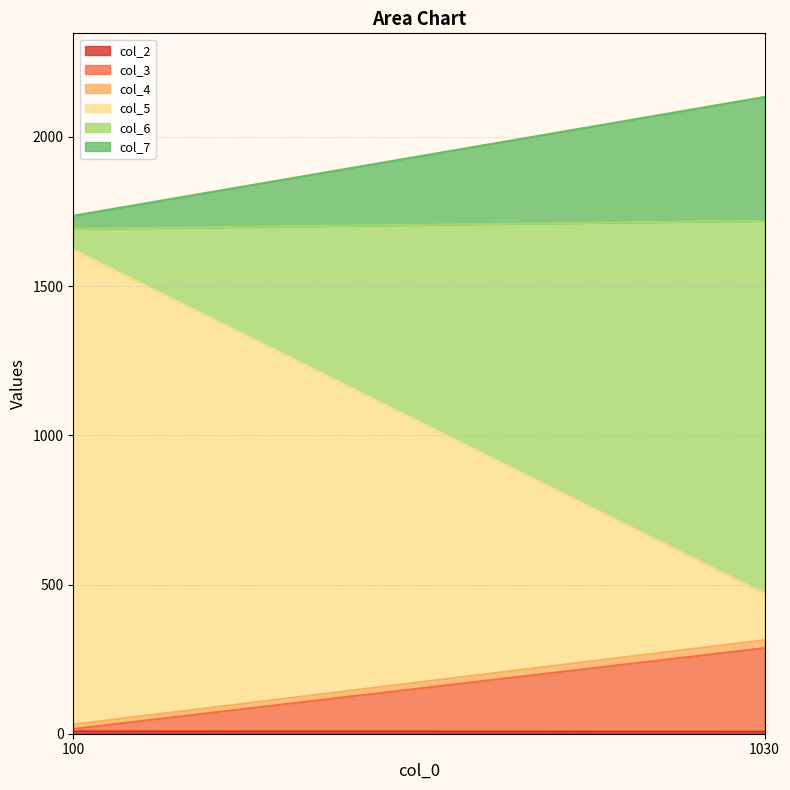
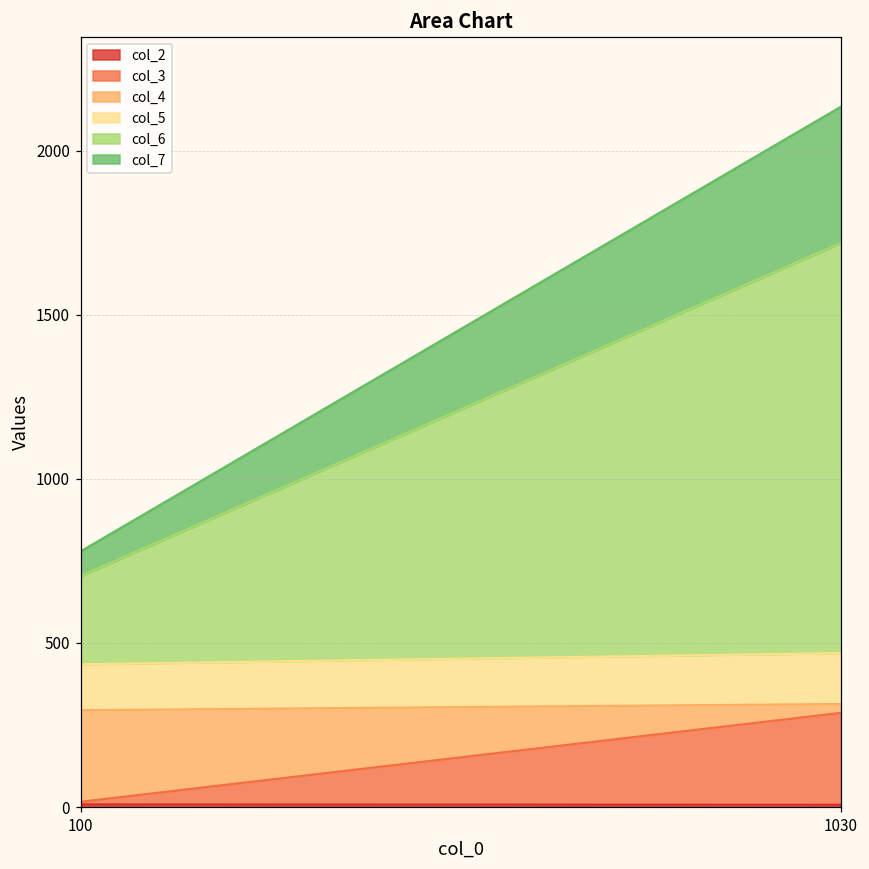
col_4, 100: 20 -> 280
col_5, 100: 1590 -> 140
col_6, 100: 70 -> 270
col_7, 100: 40 -> 80
